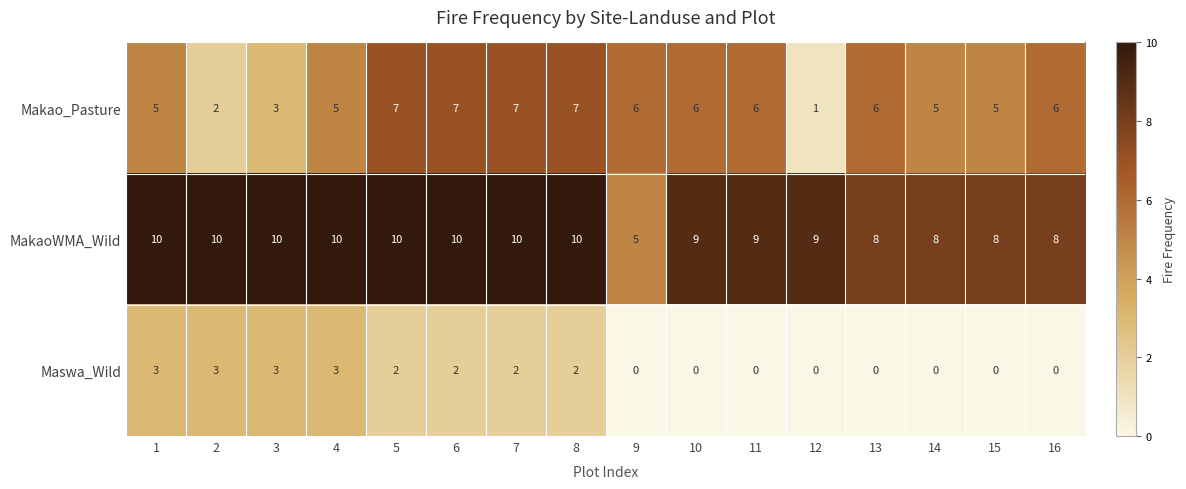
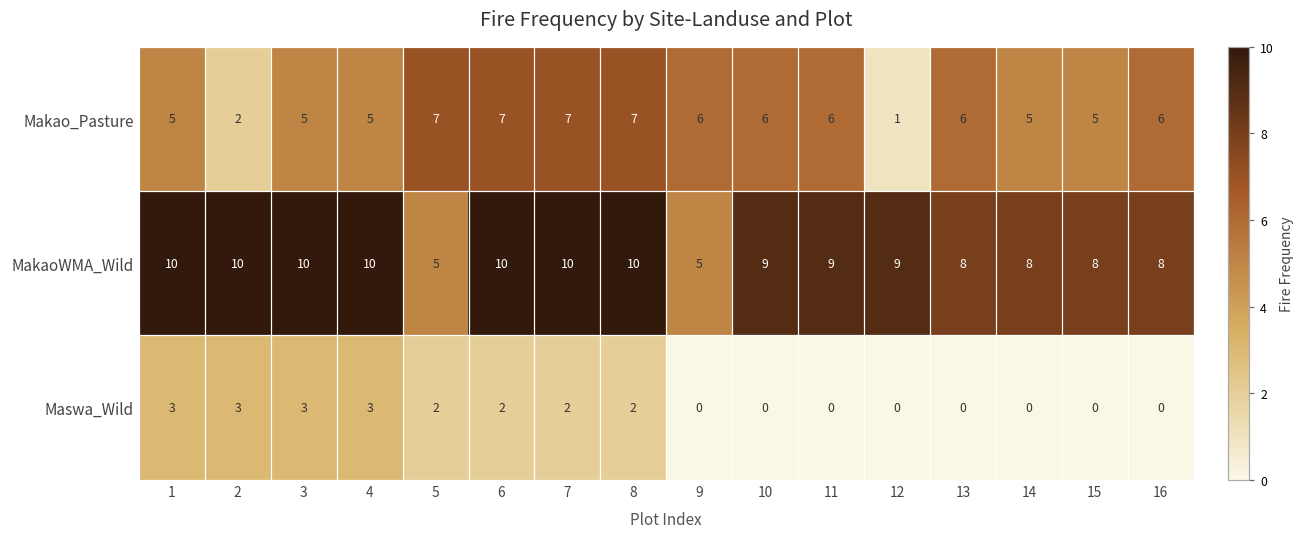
Makao_Pasture, 3: 3 -> 5
MakaoWMA_Wild, 5: 10 -> 5
